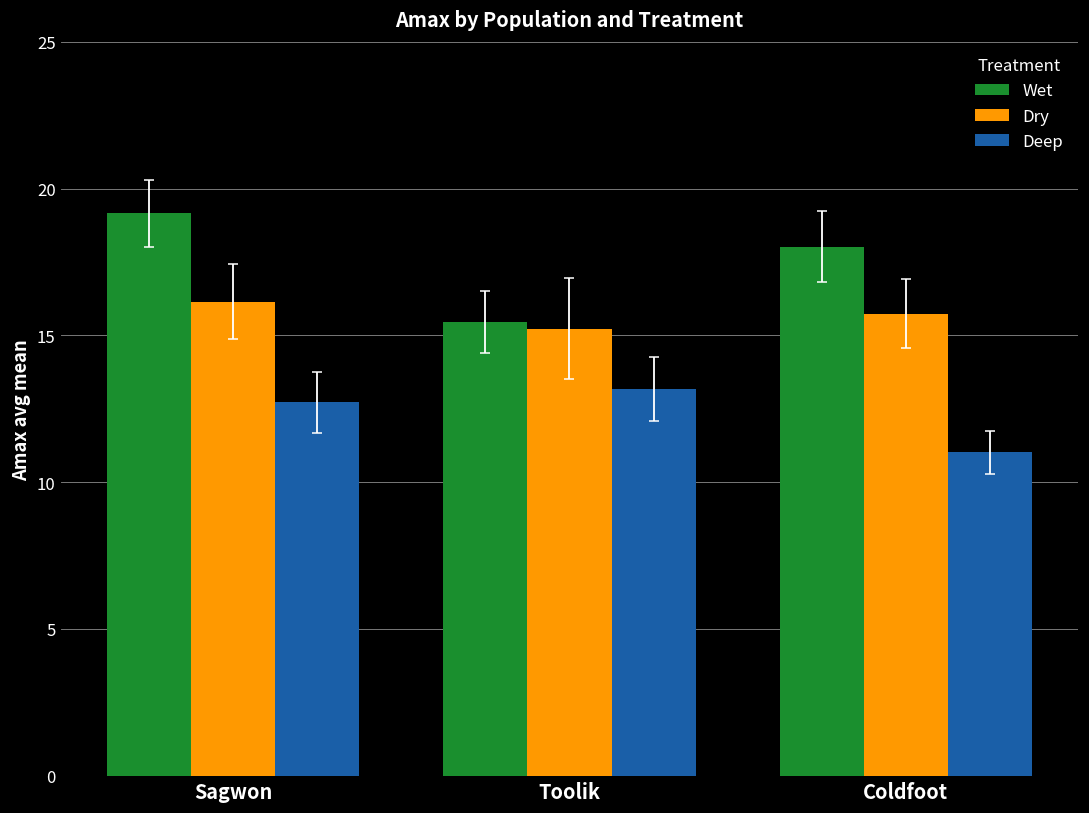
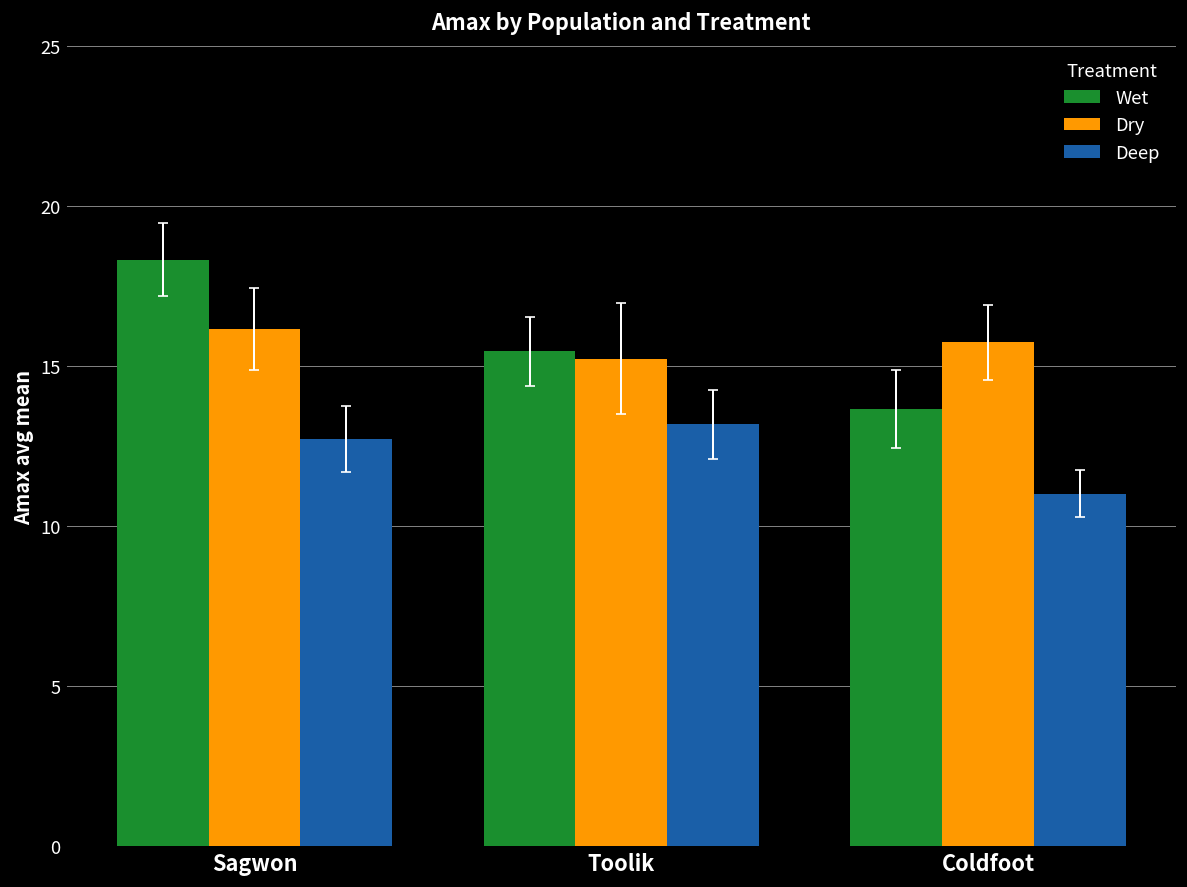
Wet, Sagwon: 19.2 -> 18.3
Wet, Coldfoot: 18.0 -> 13.6
